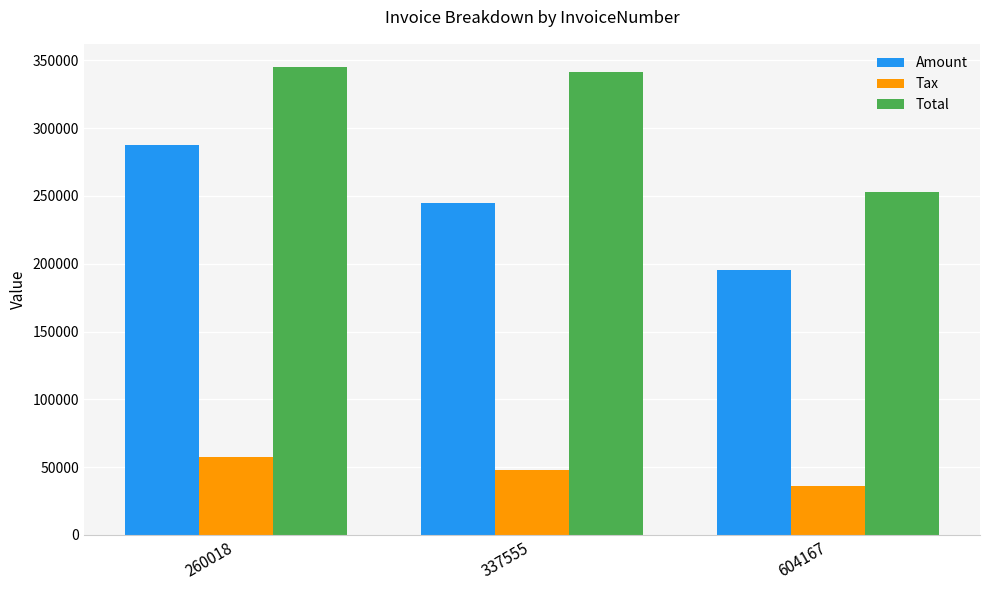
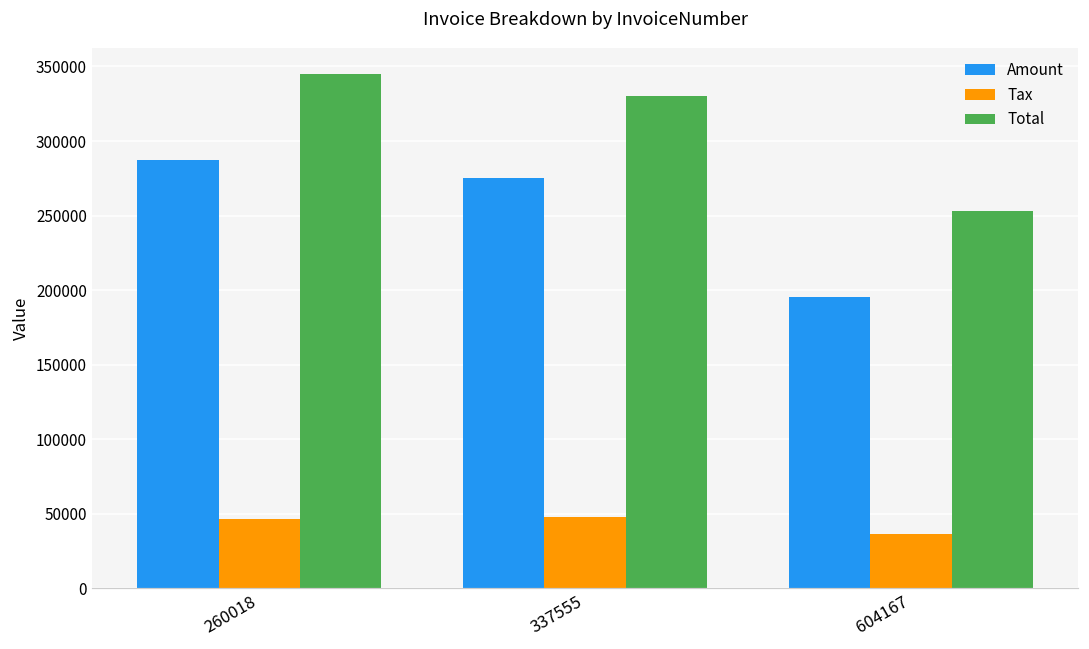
Tax, 260018: 57000 -> 47000
Amount, 337555: 245000 -> 275000
Total, 337555: 341000 -> 330000
